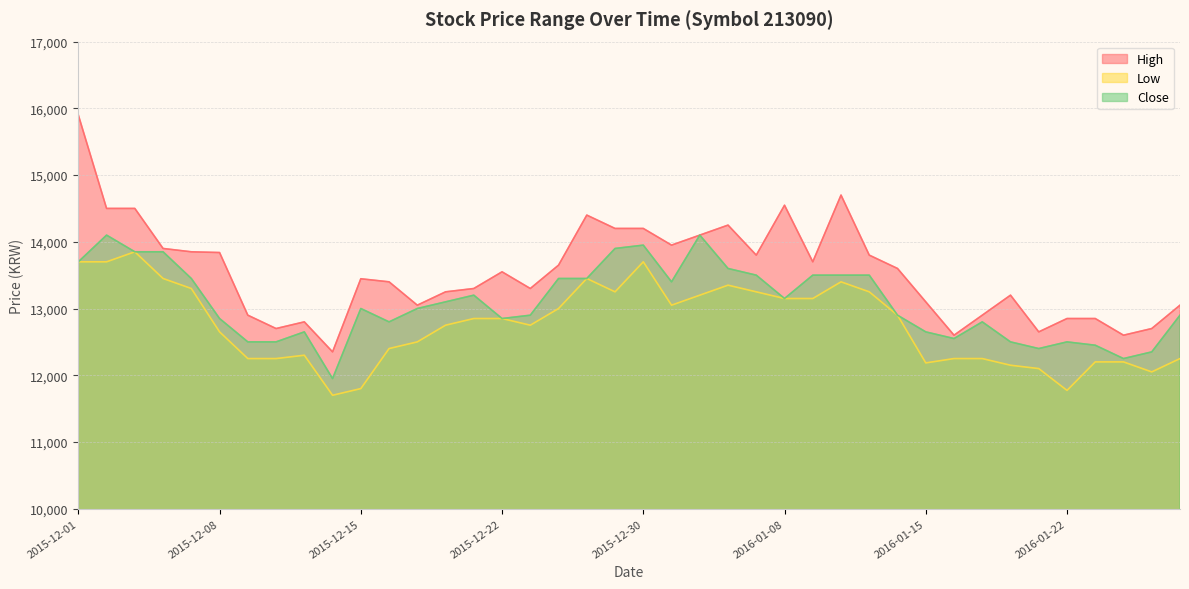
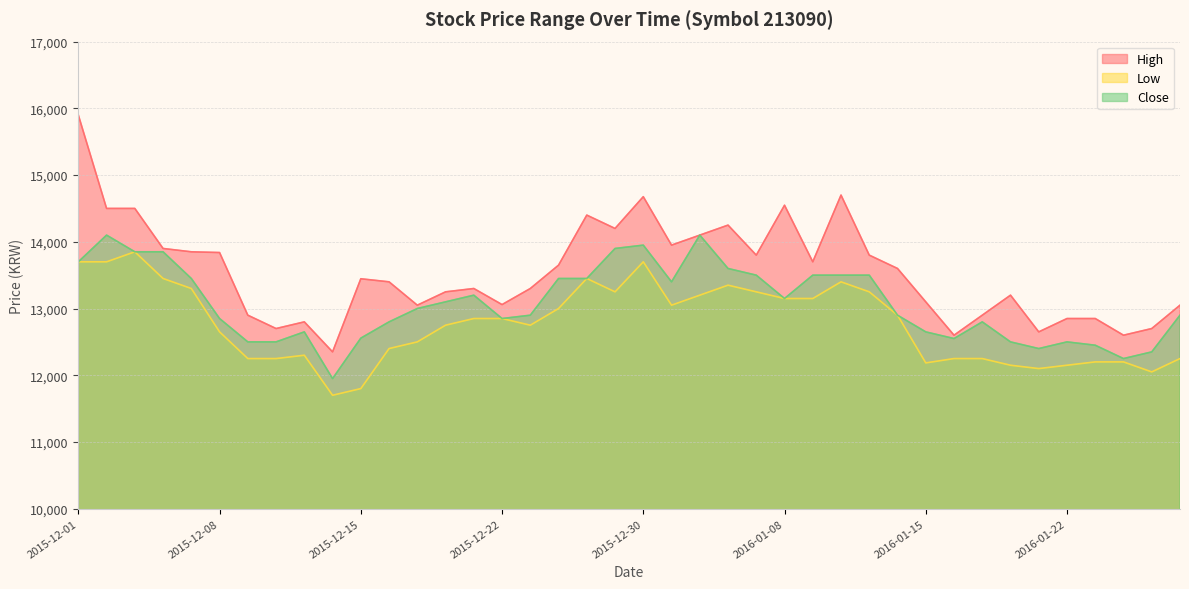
Close, 2015-12-15: 13,000 -> 12,600
High, 2015-12-22: 13,600 -> 13,100
High, 2015-12-30: 14,200 -> 14,700
Low, 2016-01-22: 11,800 -> 12,200
